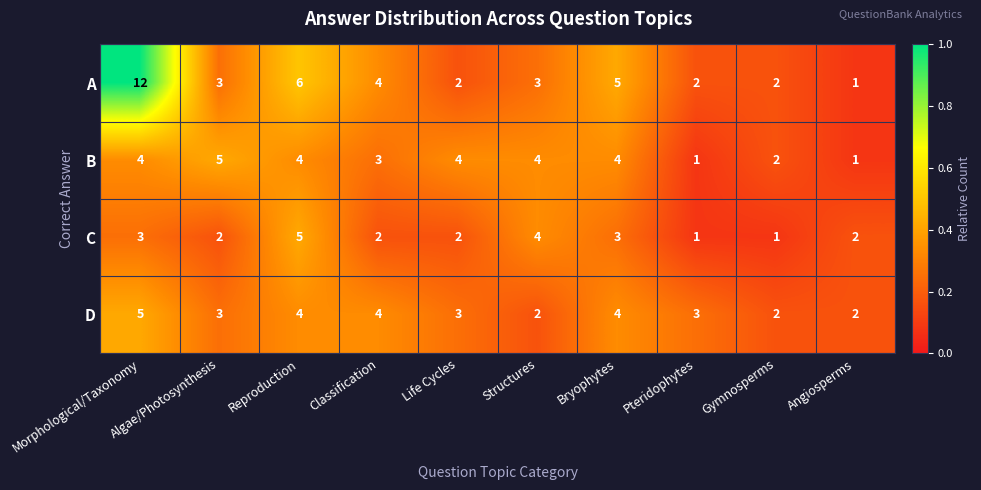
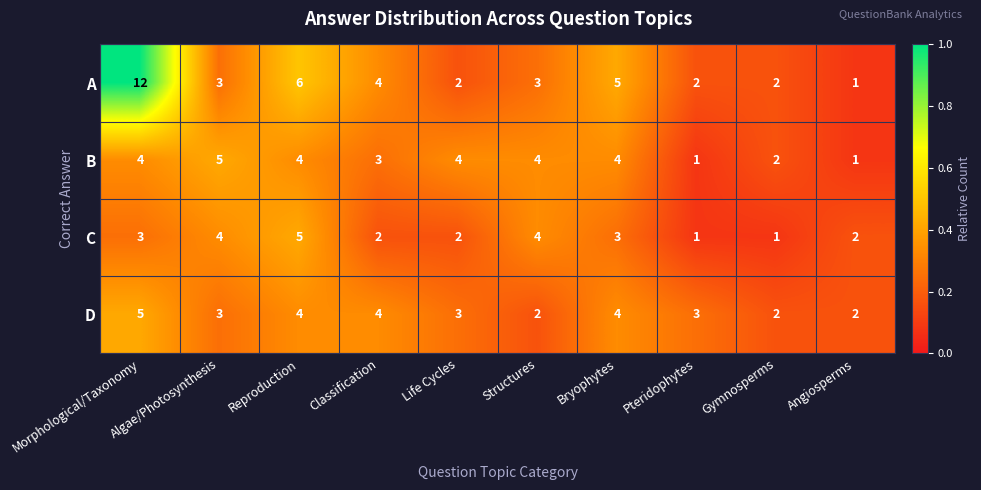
C, Algae/Photosynthesis: 2 -> 4
